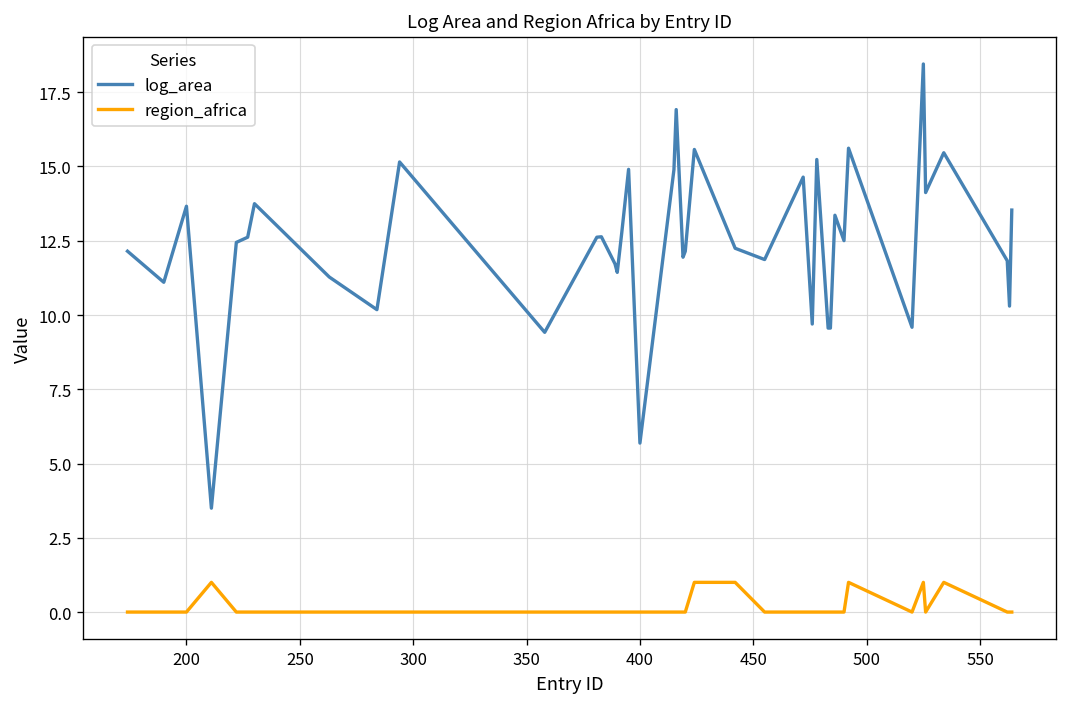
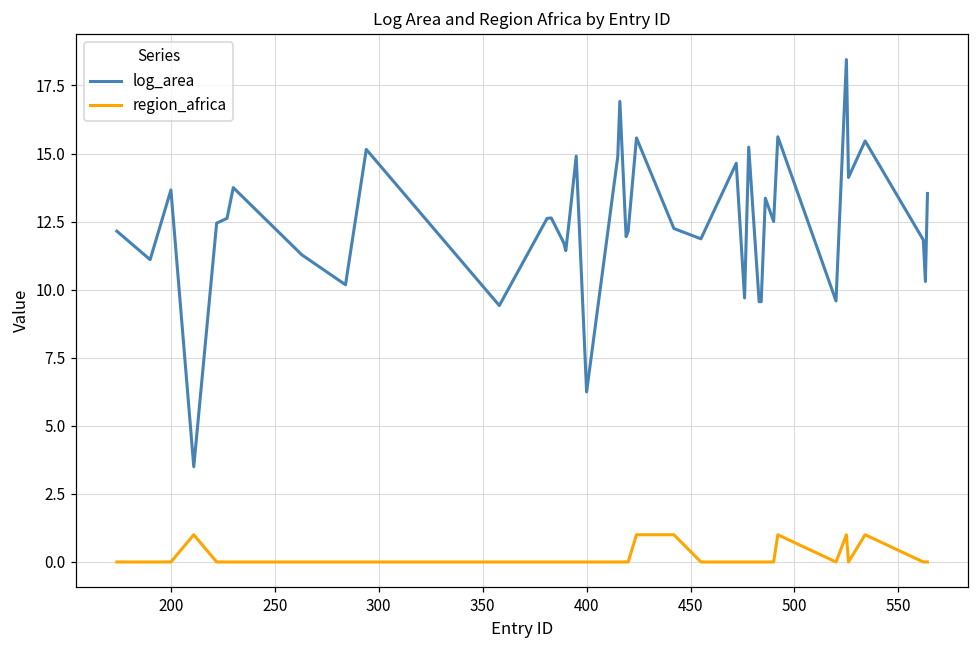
log_area, 400: 5.7 -> 6.2
